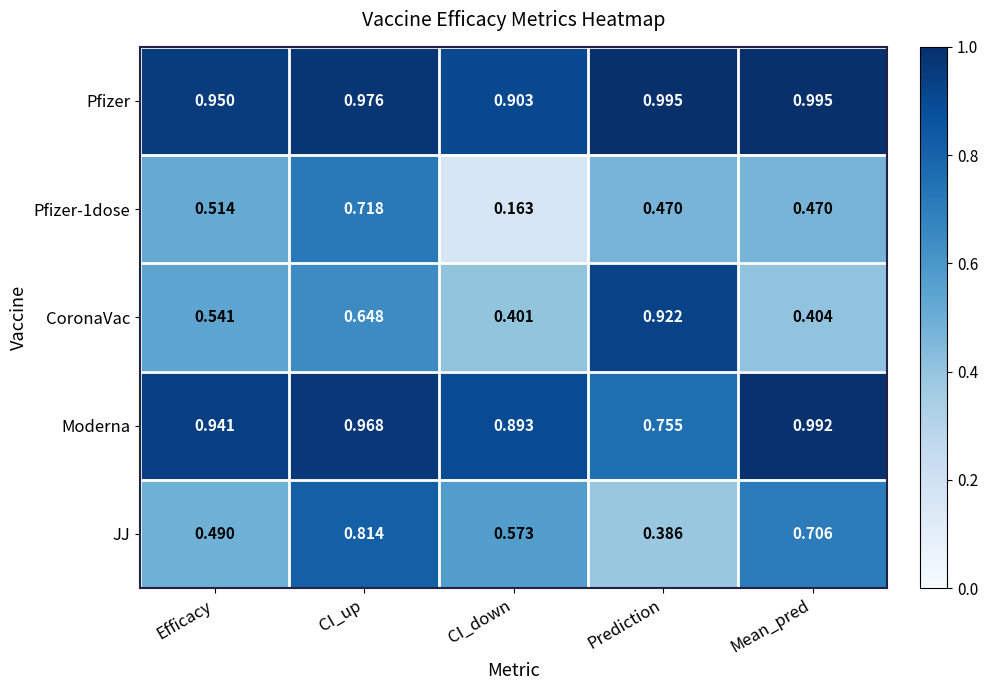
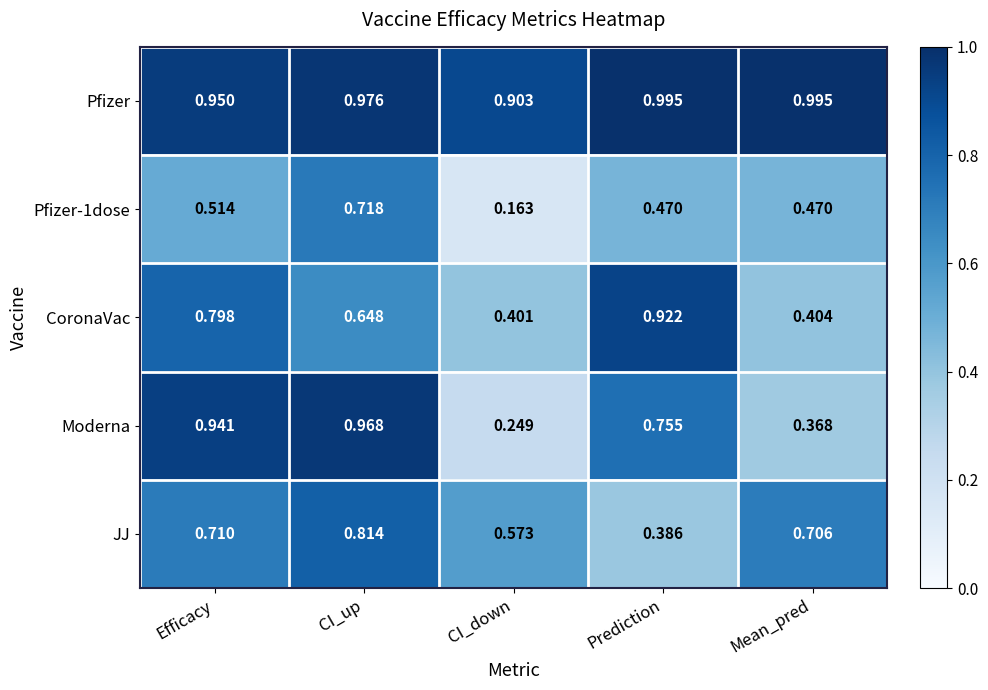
CoronaVac, Efficacy: 0.541 -> 0.798
Moderna, CI_down: 0.893 -> 0.249
Moderna, Mean_pred: 0.992 -> 0.368
JJ, Efficacy: 0.490 -> 0.710
